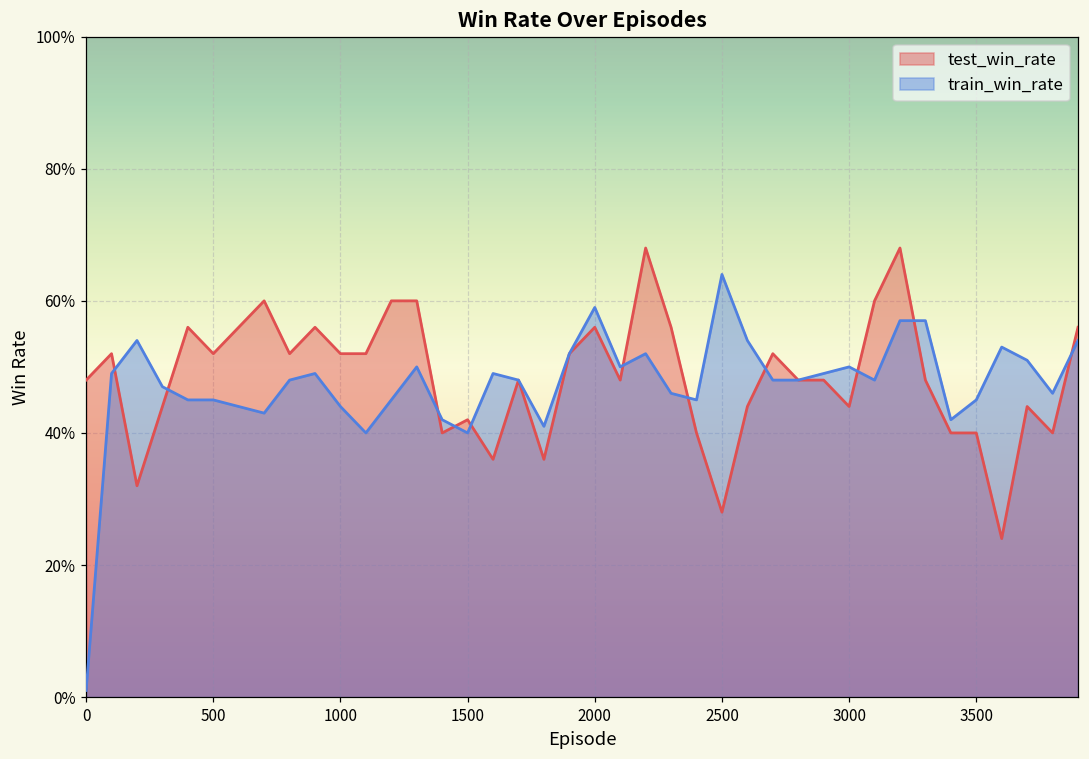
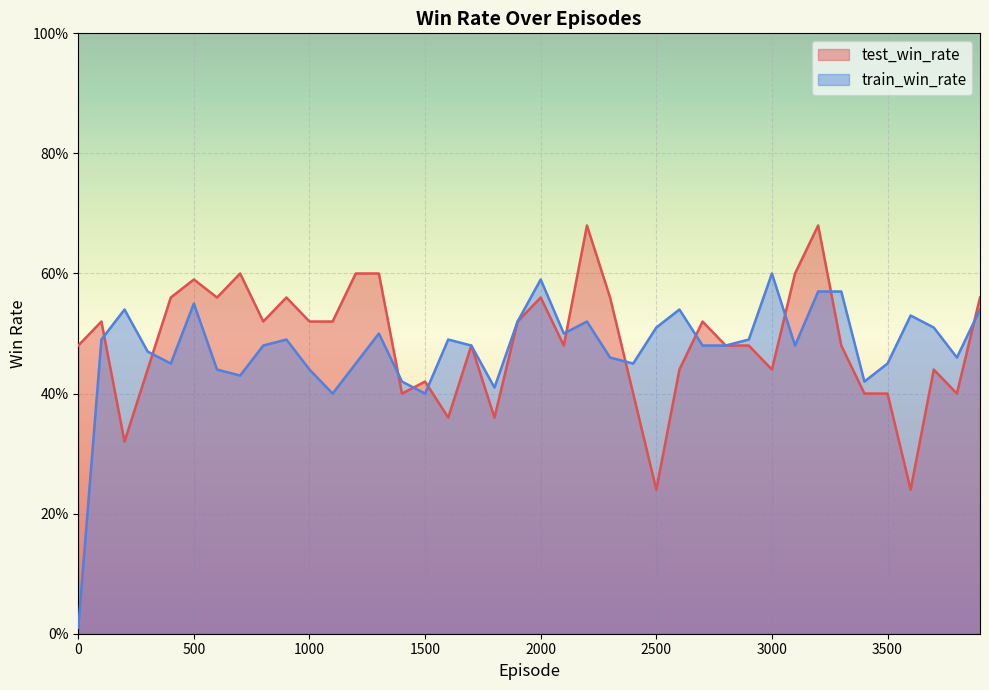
test_win_rate, 500: 52% -> 59%
train_win_rate, 500: 45% -> 55%
test_win_rate, 2500: 28% -> 24%
train_win_rate, 2500: 64% -> 51%
train_win_rate, 3000: 50% -> 60%
